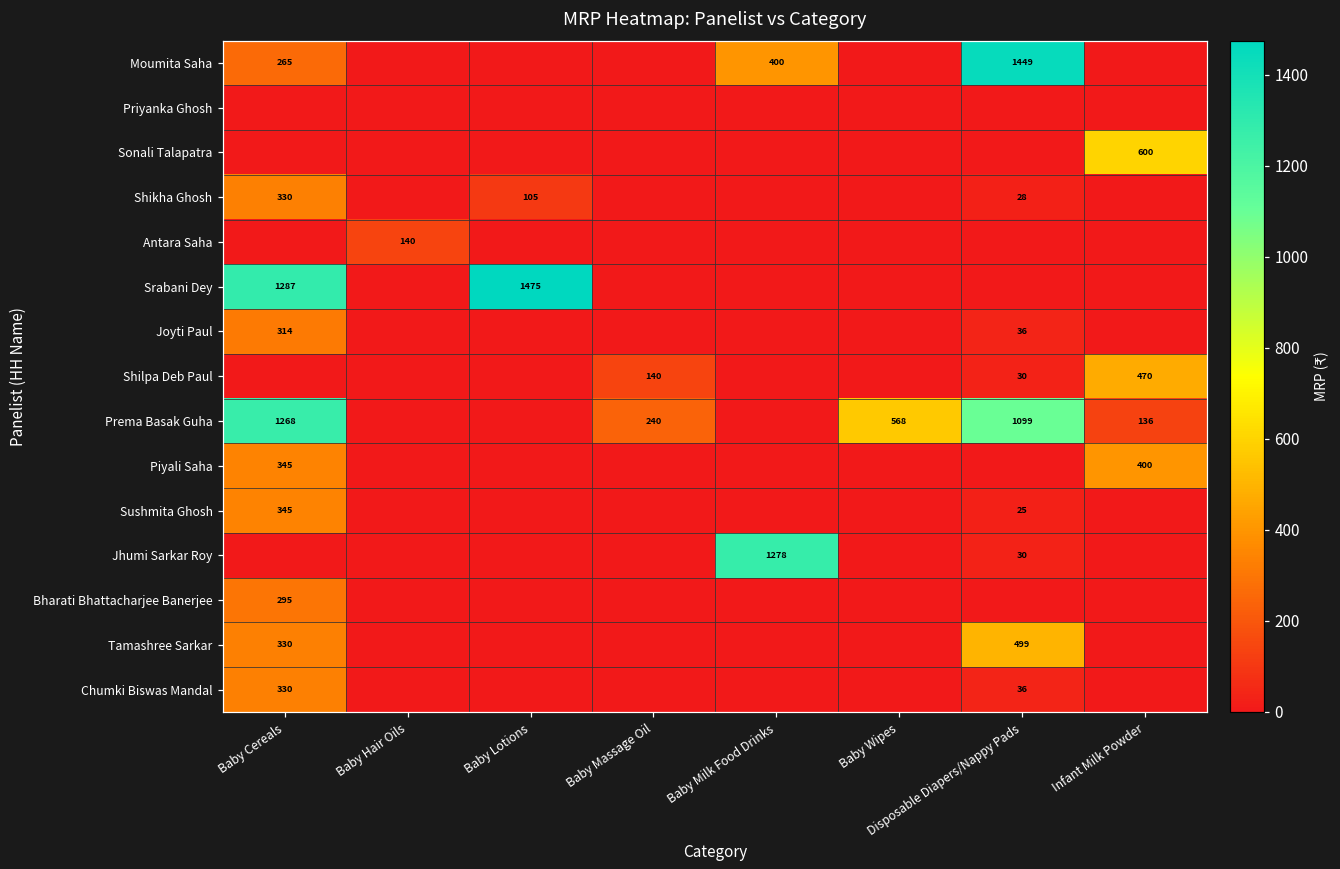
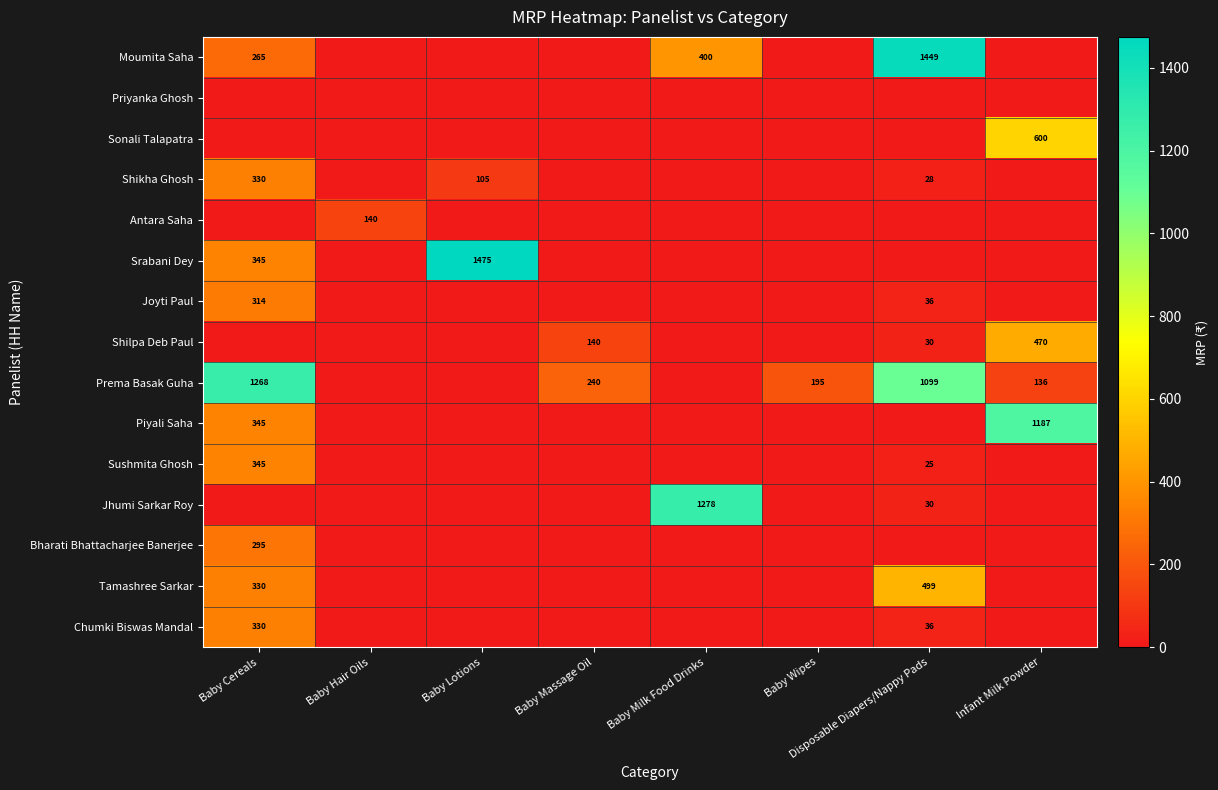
Srabani Dey, Baby Cereals: 1287 -> 345
Prema Basak Guha, Baby Wipes: 568 -> 195
Piyali Saha, Infant Milk Powder: 400 -> 1187
